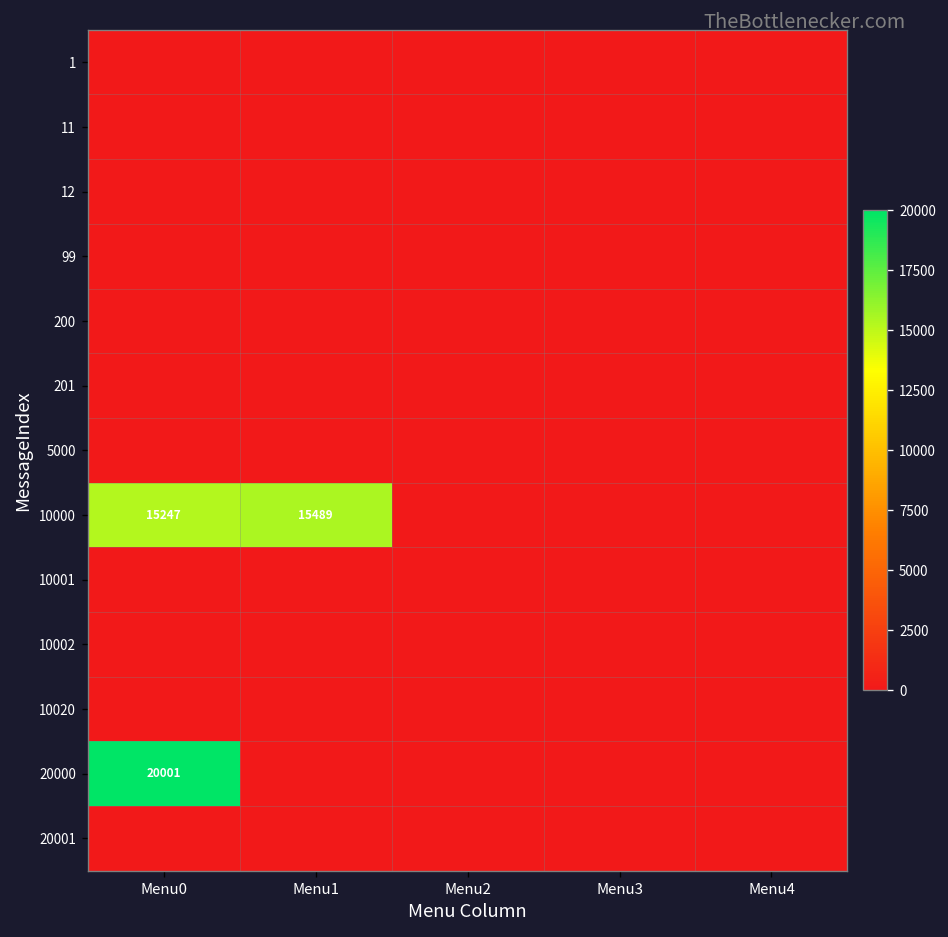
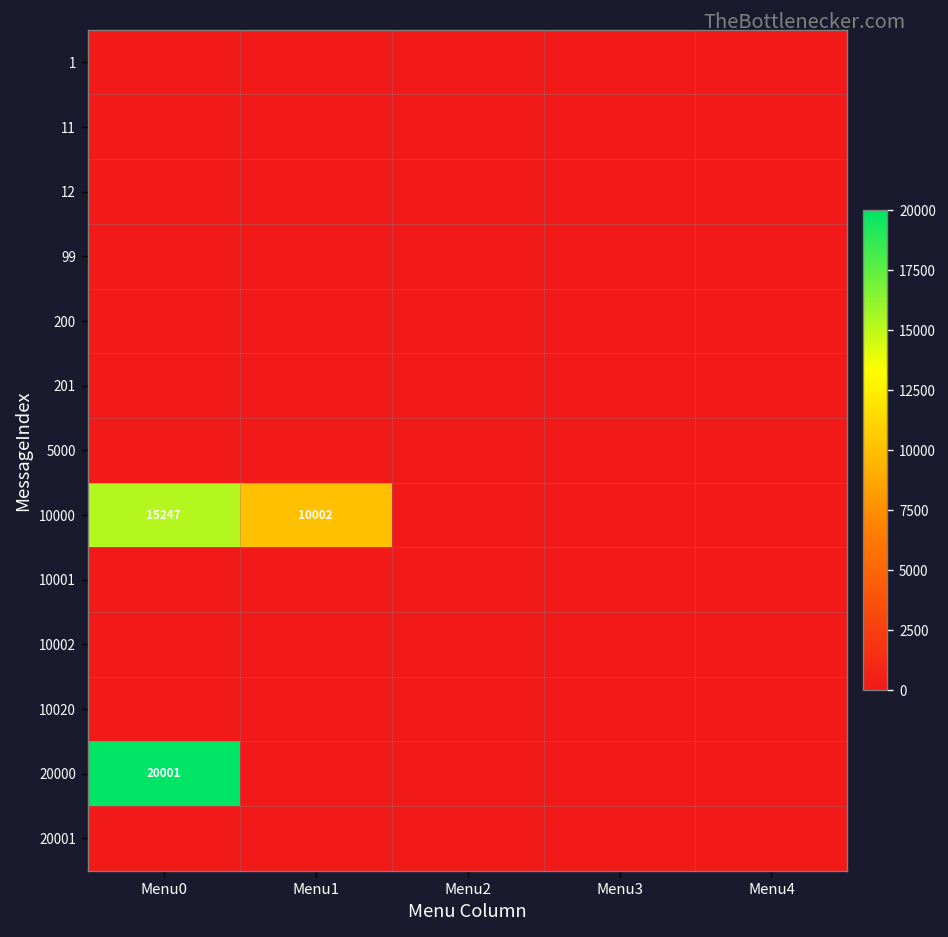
10000, Menu1: 15489 -> 10002
